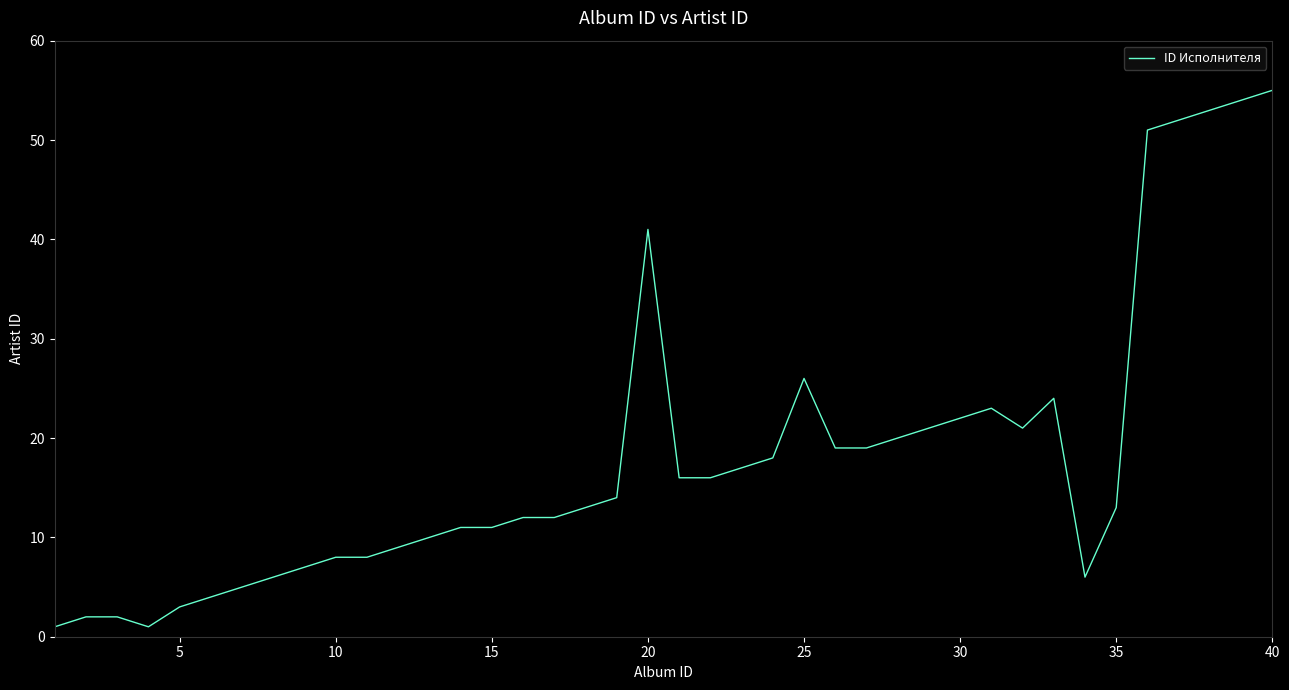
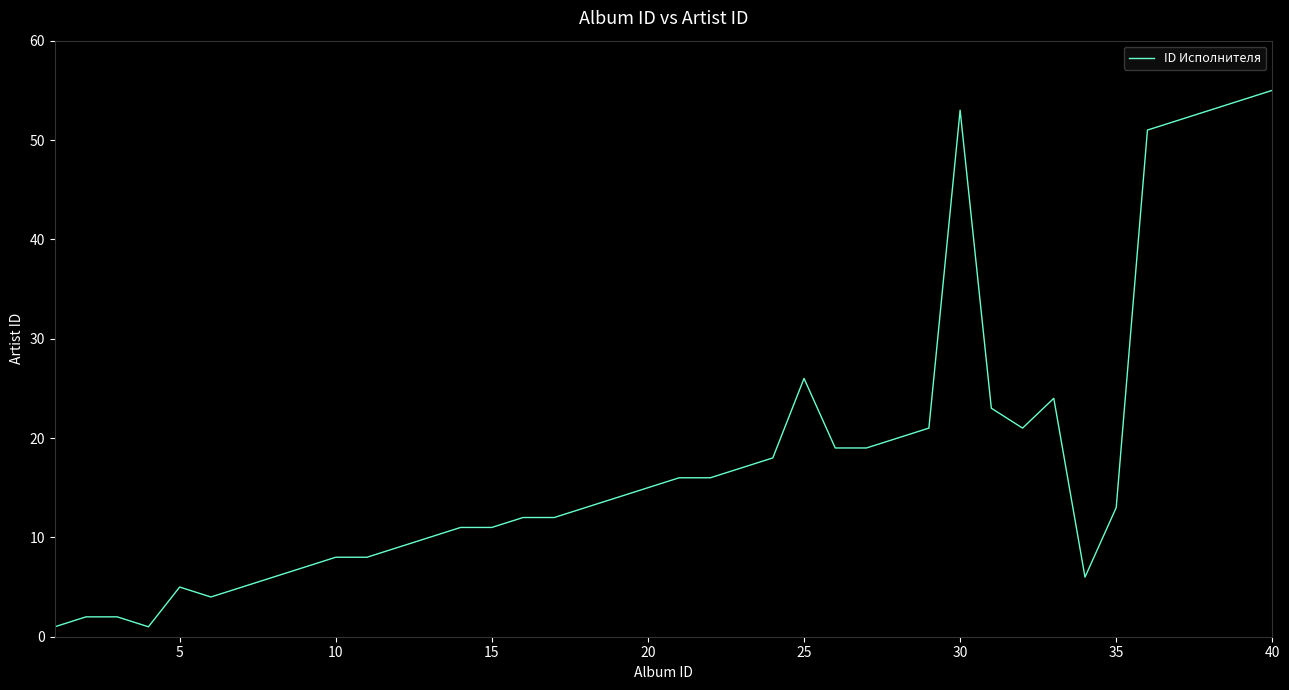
5: 3 -> 5
20: 41 -> 15
30: 22 -> 53
